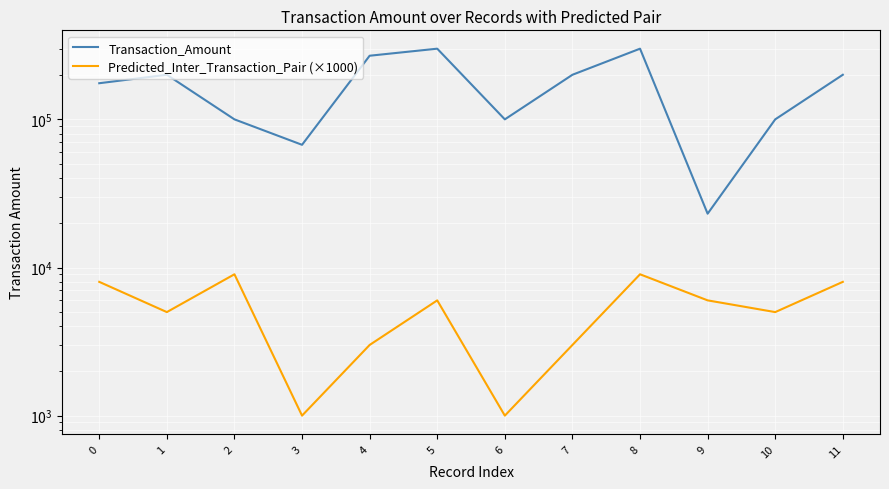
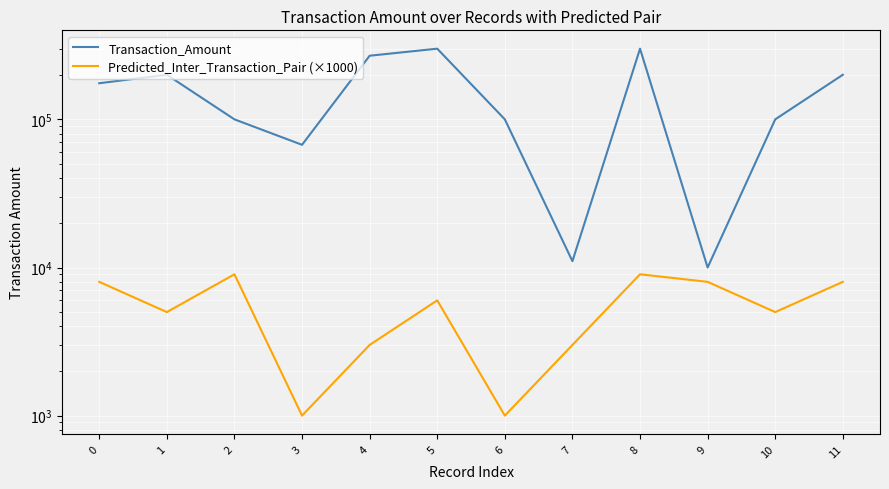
Transaction_Amount, 7: 200000 -> 11000
Transaction_Amount, 9: 23000 -> 10000
Predicted_Inter_Transaction_Pair (×1000), 9: 6000 -> 8000
